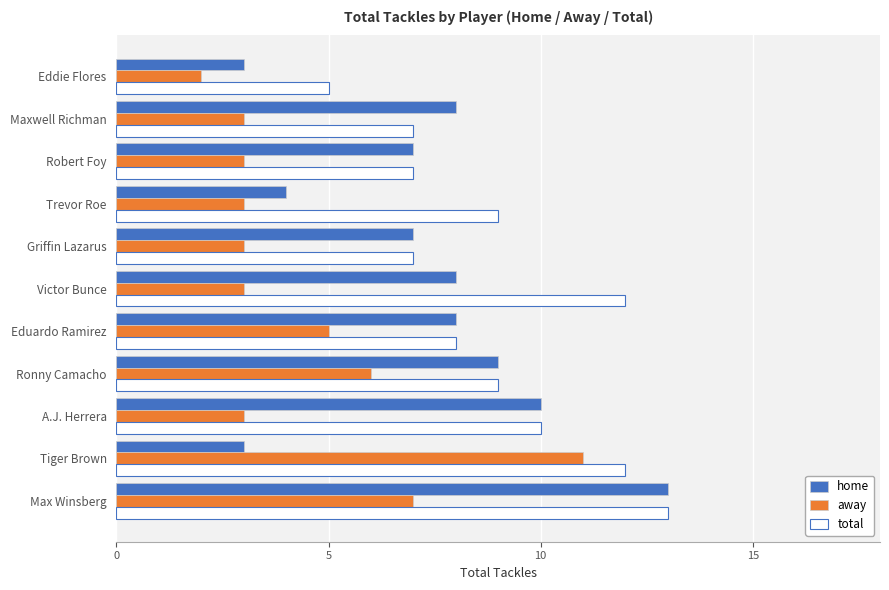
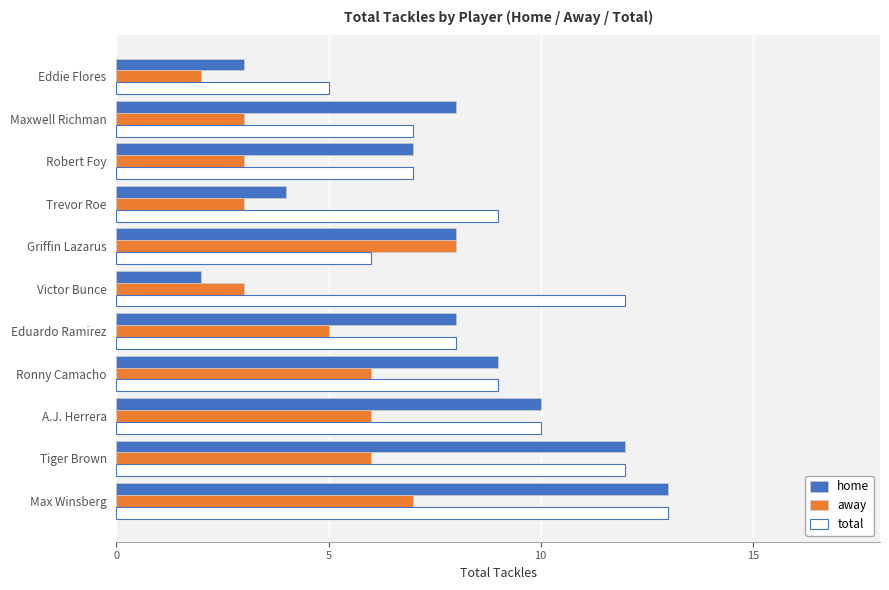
home, Griffin Lazarus: 7 -> 8
away, Griffin Lazarus: 3 -> 8
total, Griffin Lazarus: 7 -> 6
home, Victor Bunce: 8 -> 2
away, A.J. Herrera: 3 -> 6
home, Tiger Brown: 3 -> 12
away, Tiger Brown: 11 -> 6
